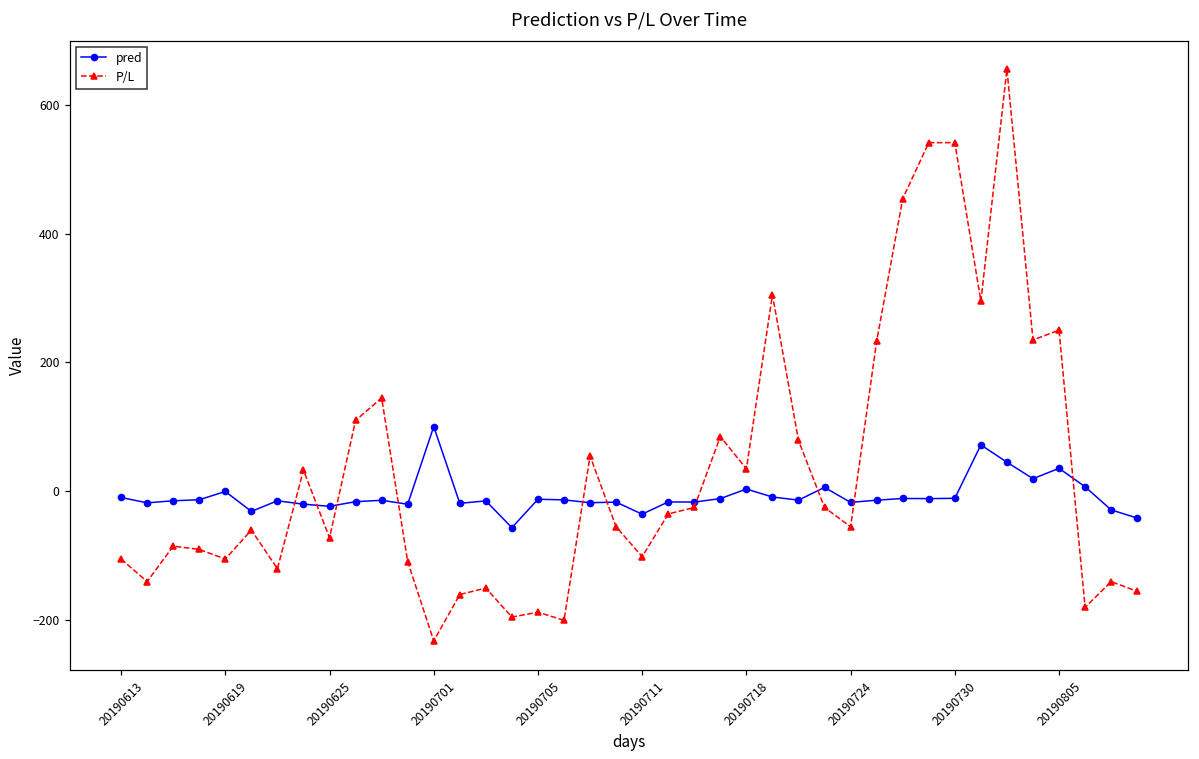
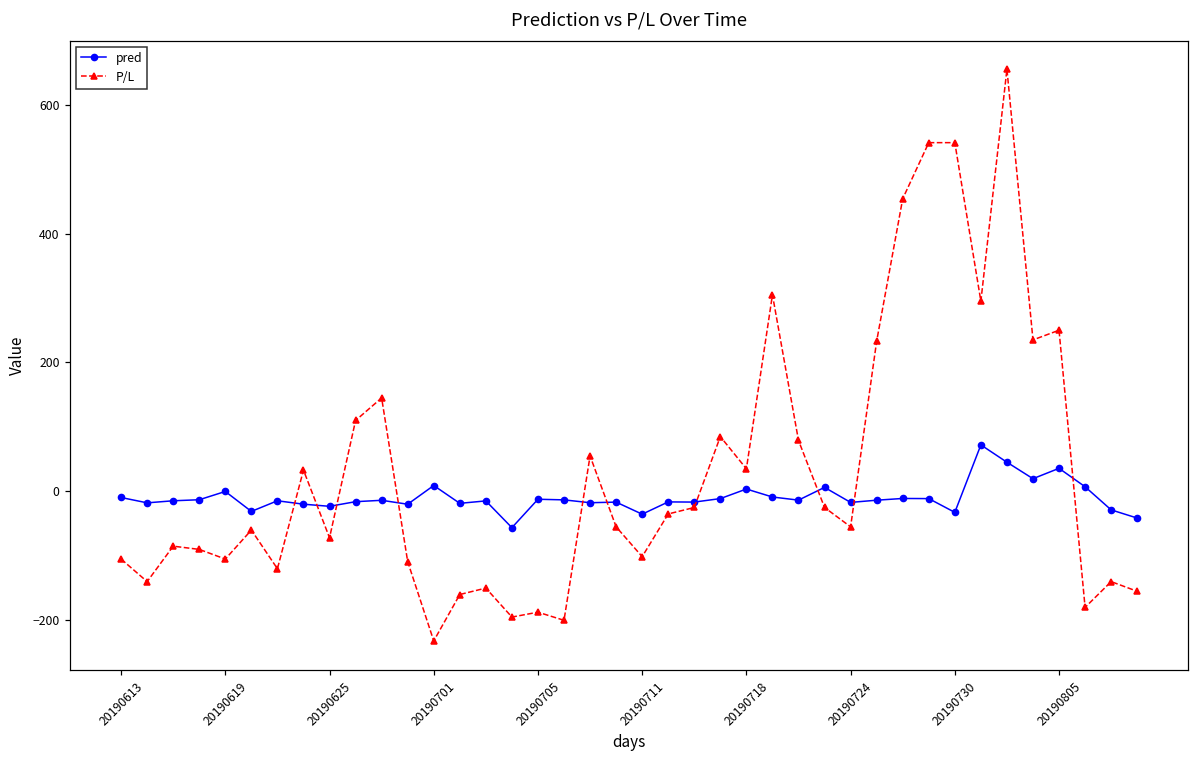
pred, 20190701: 100 -> 10
pred, 20190730: -10 -> -30
